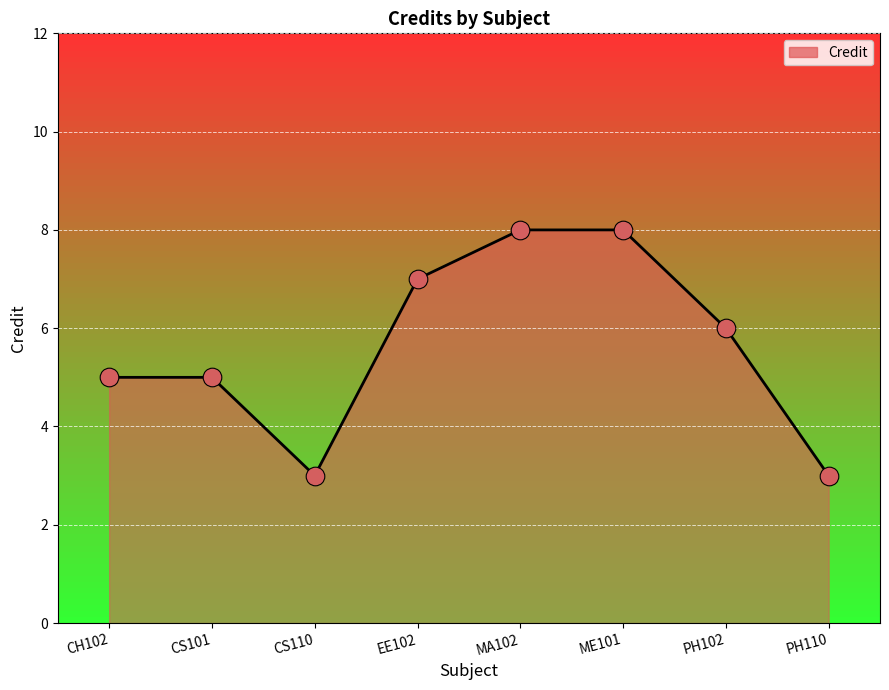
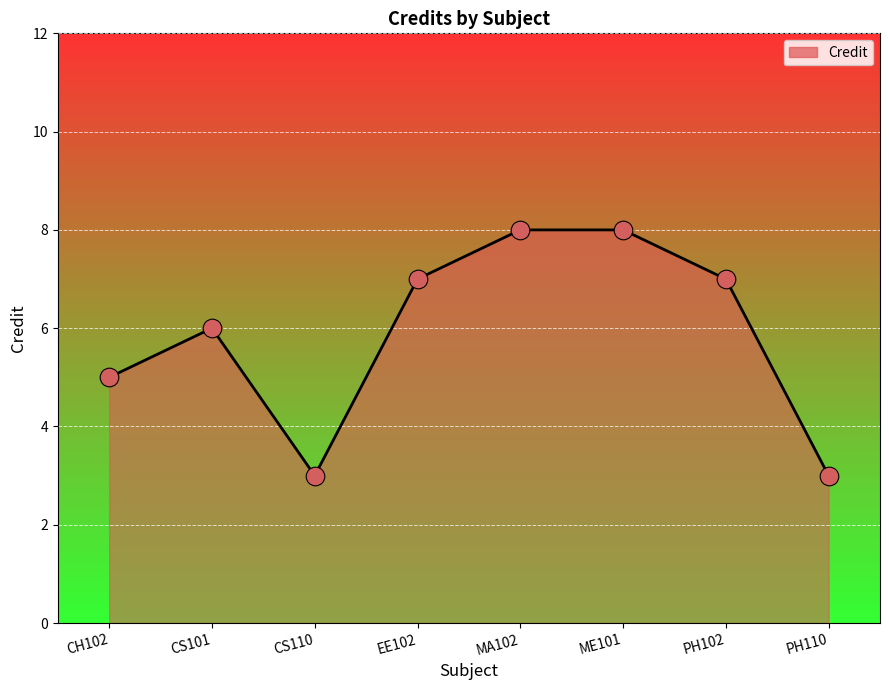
CS101: 5 -> 6
PH102: 6 -> 7
